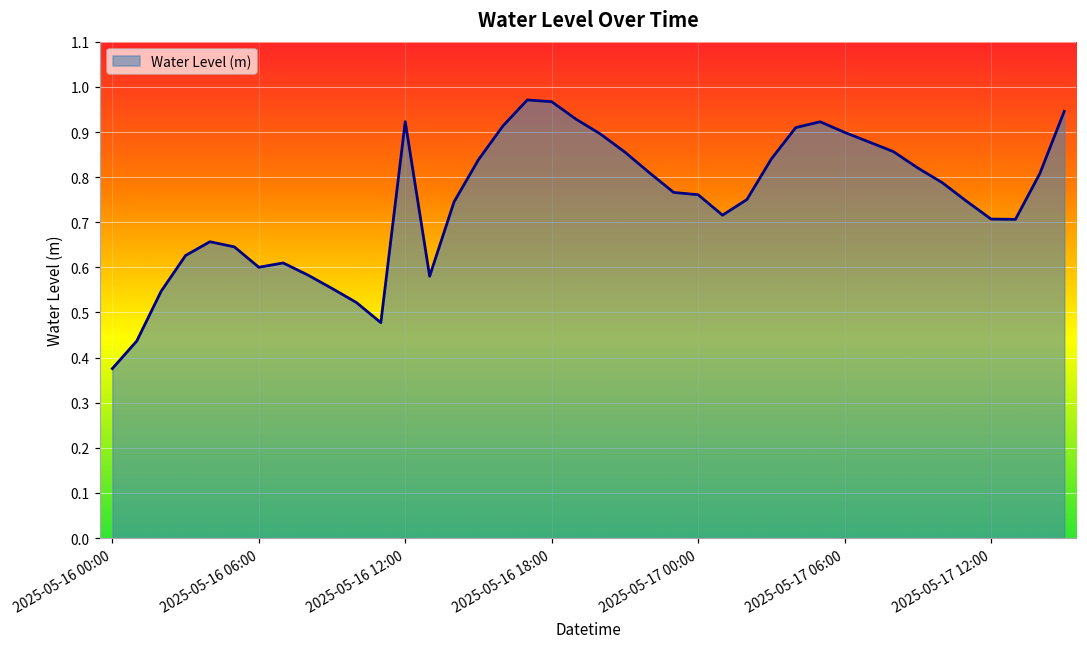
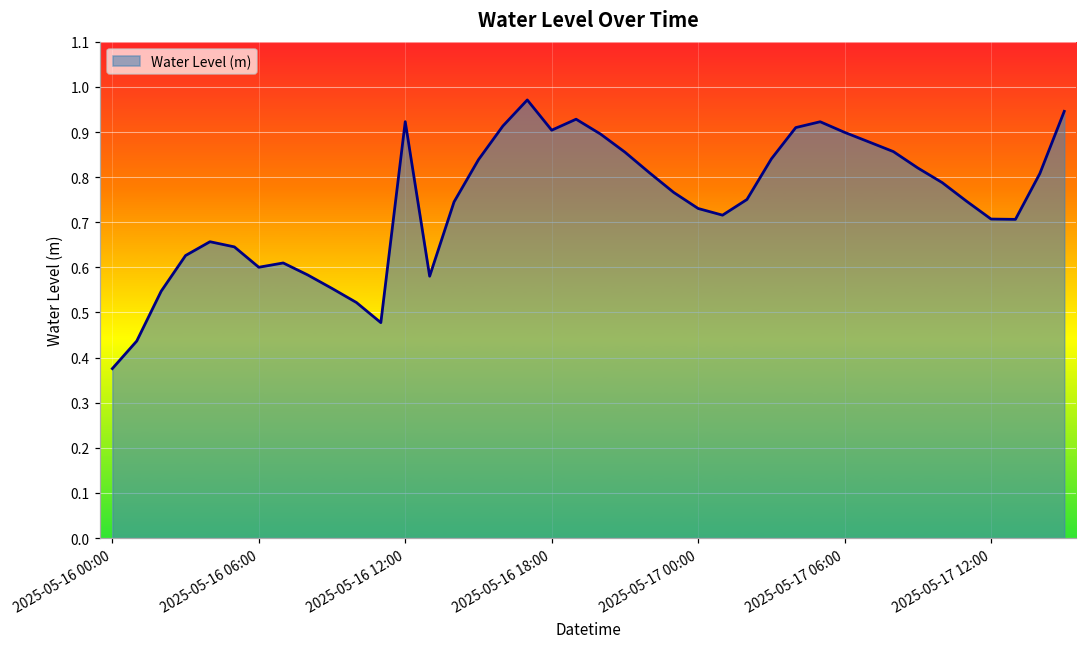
2025-05-16 18:00: 0.97 -> 0.90
2025-05-17 00:00: 0.76 -> 0.73
